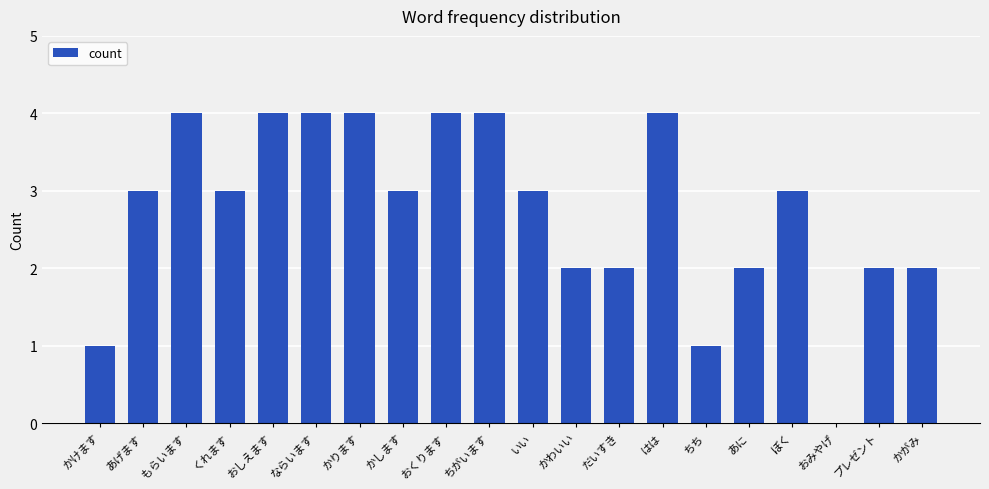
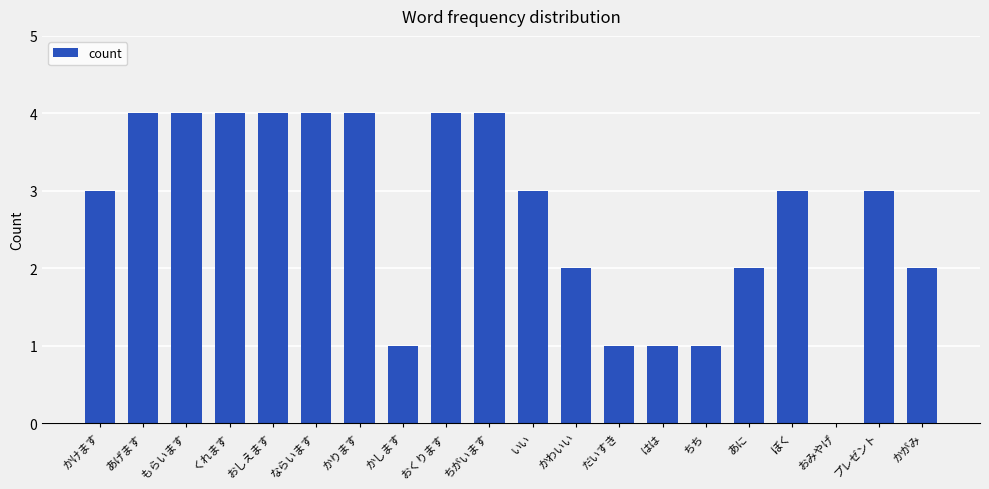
かけます: 1 -> 3
あげます: 3 -> 4
くれます: 3 -> 4
かします: 3 -> 1
だいすき: 2 -> 1
はは: 4 -> 1
プレゼント: 2 -> 3
